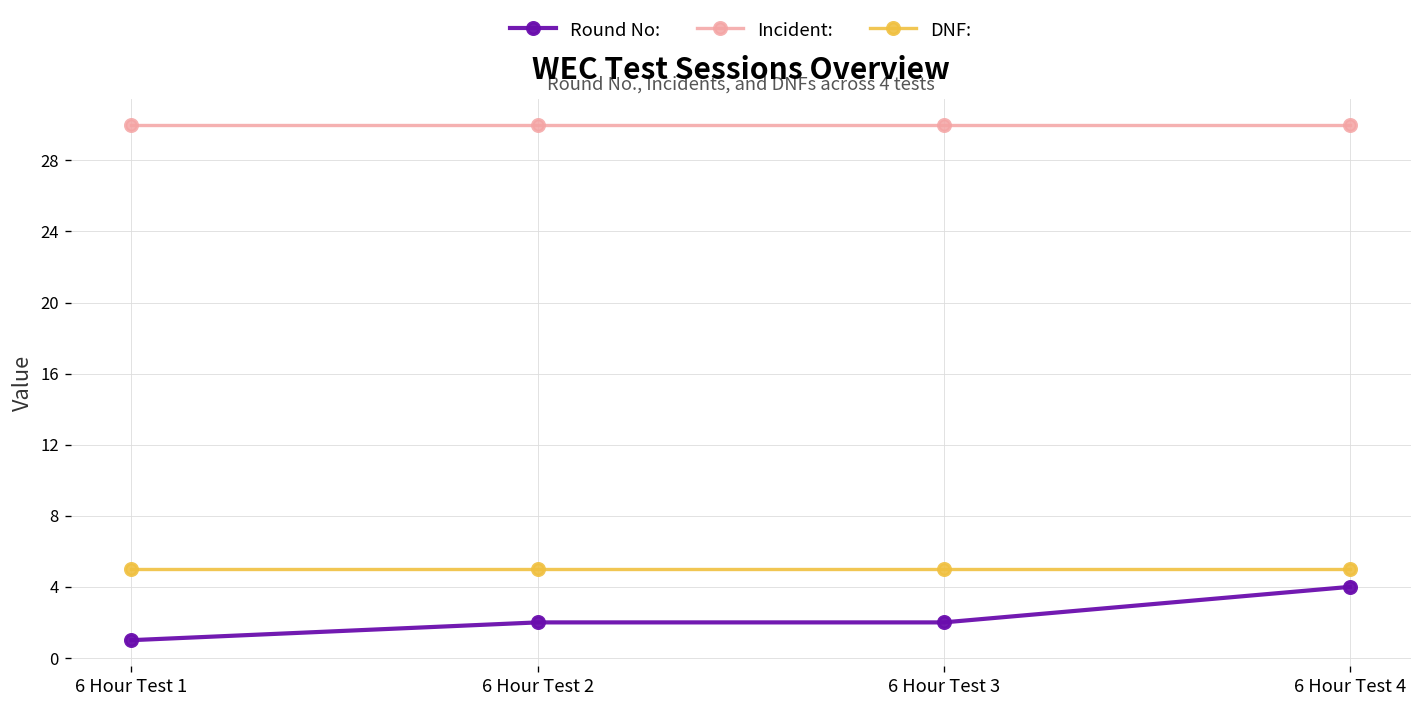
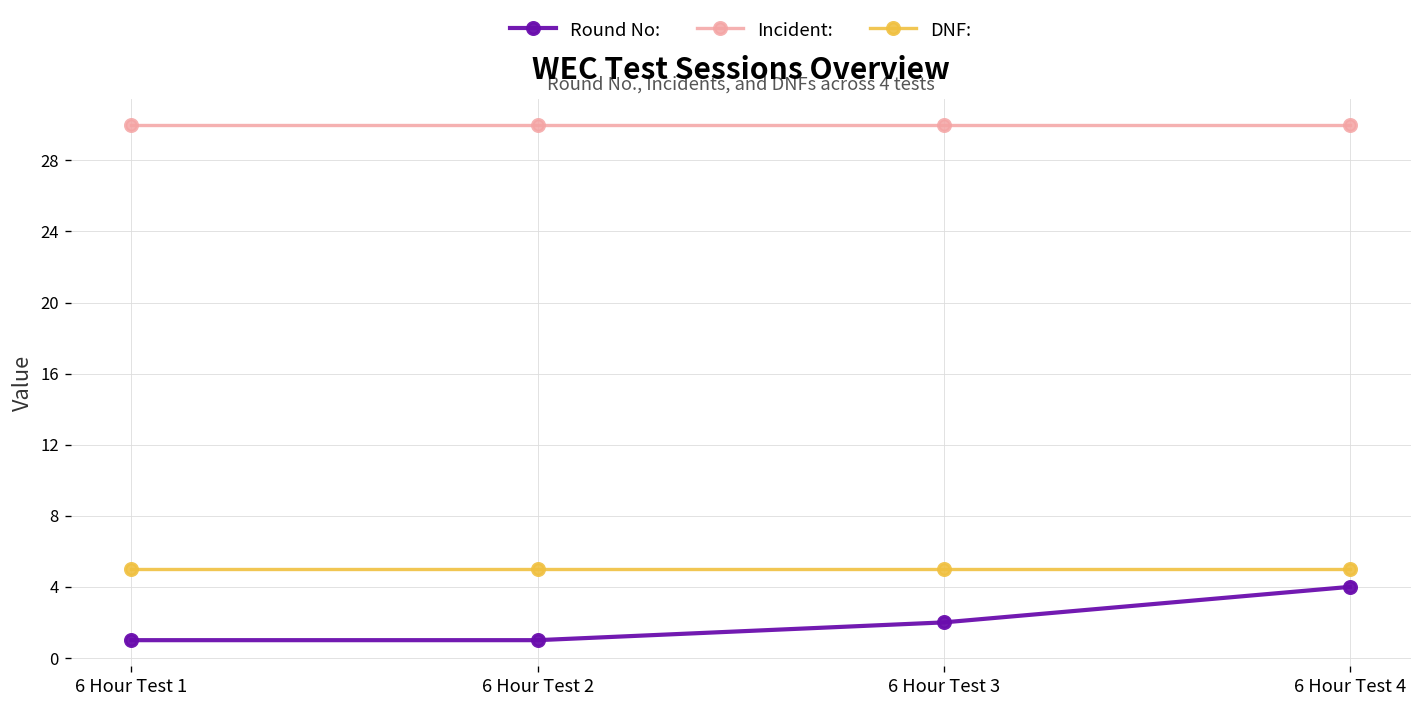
Round No:, 6 Hour Test 2: 2 -> 1
